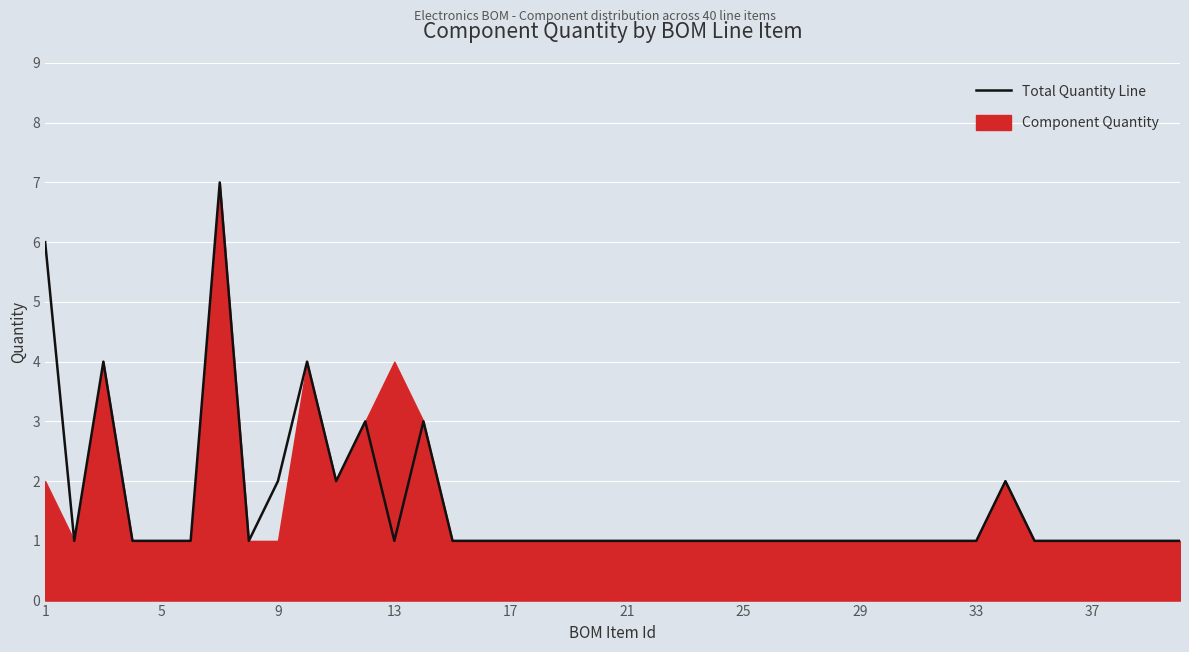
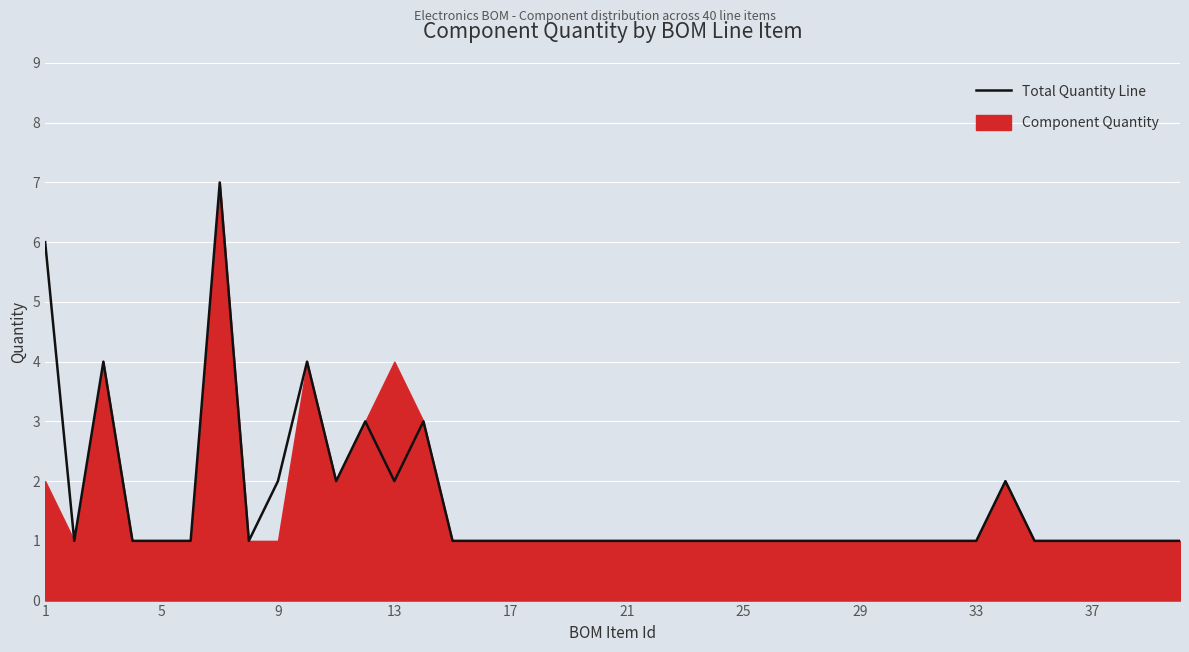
Total Quantity Line, 13: 1 -> 2
